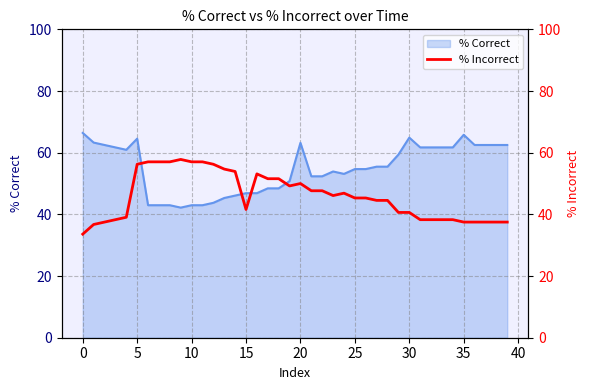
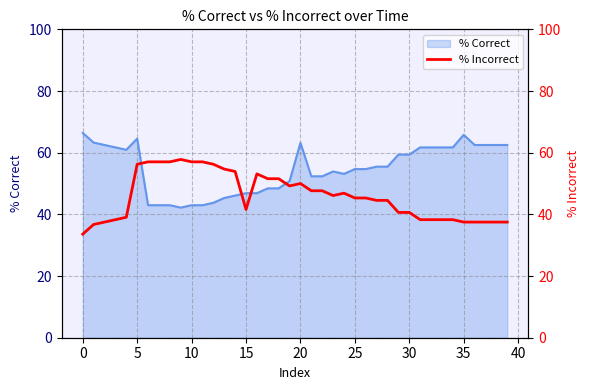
% Correct, 30: 65 -> 59
